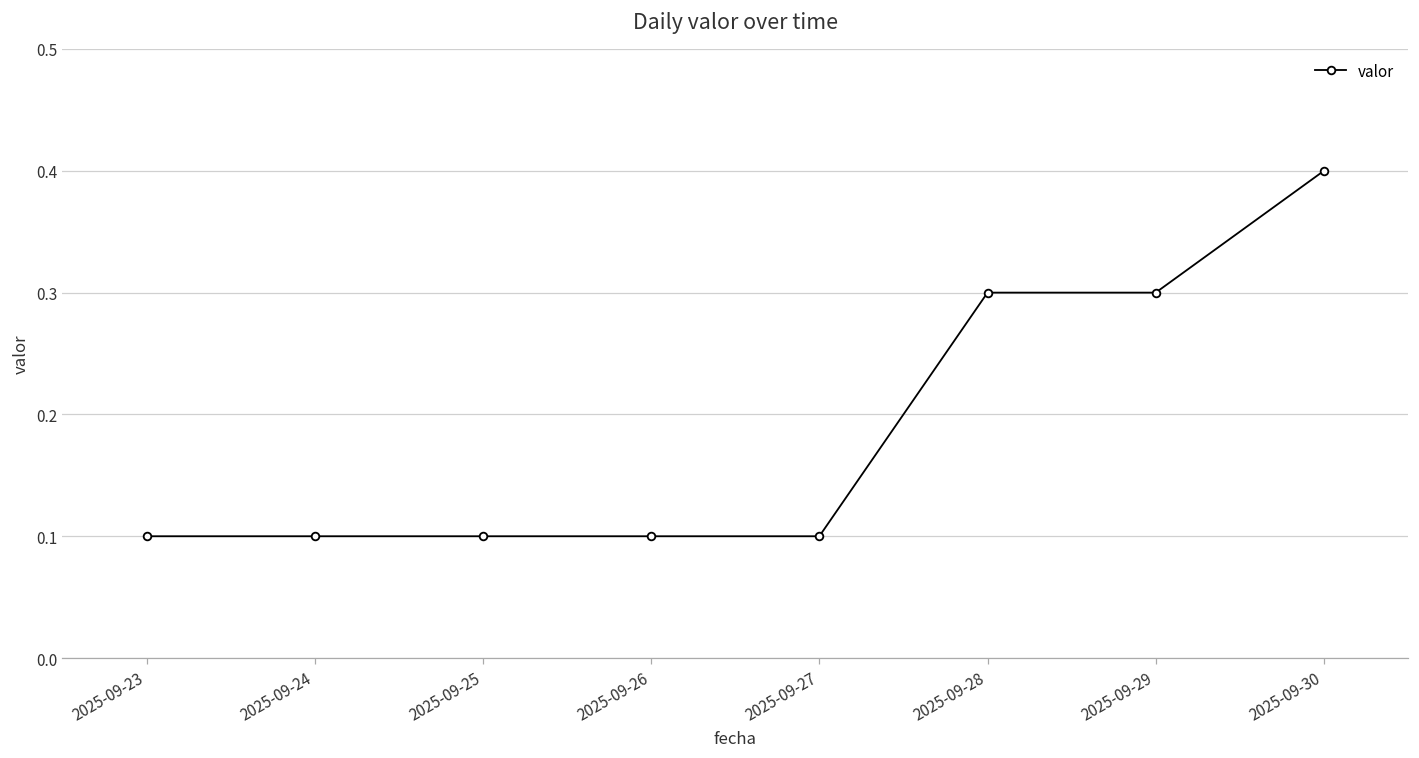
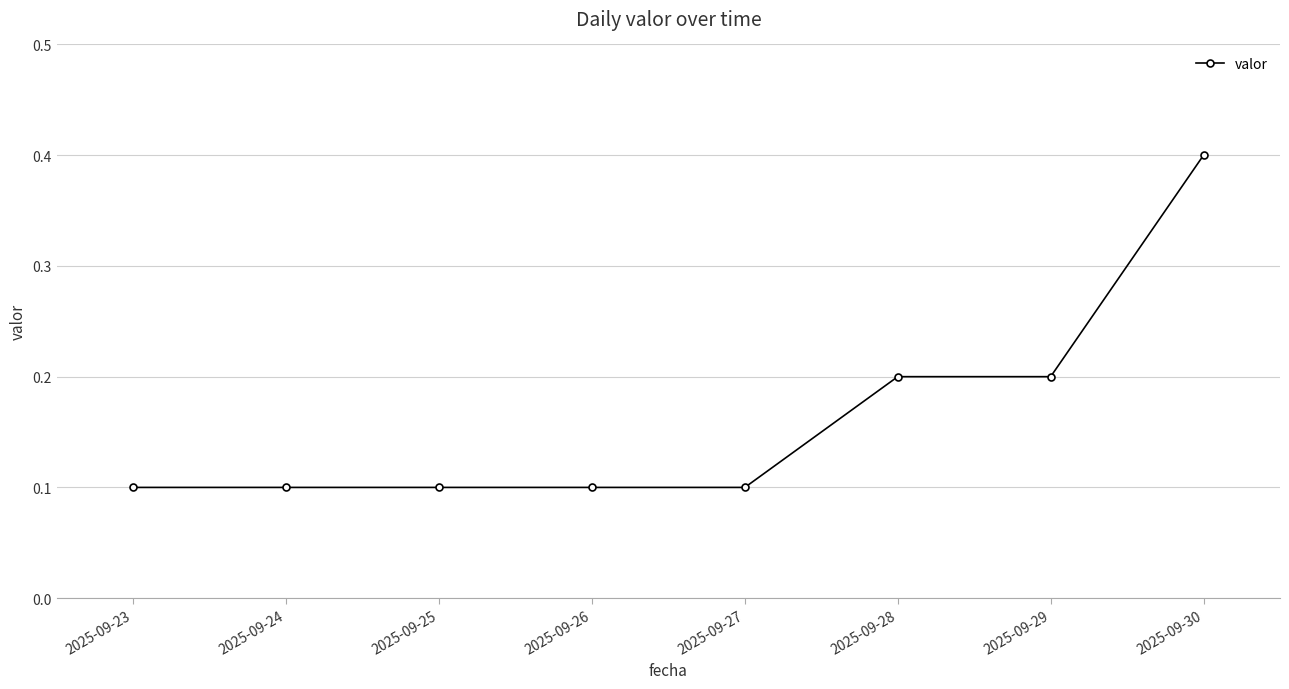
2025-09-28: 0.3 -> 0.2
2025-09-29: 0.3 -> 0.2
